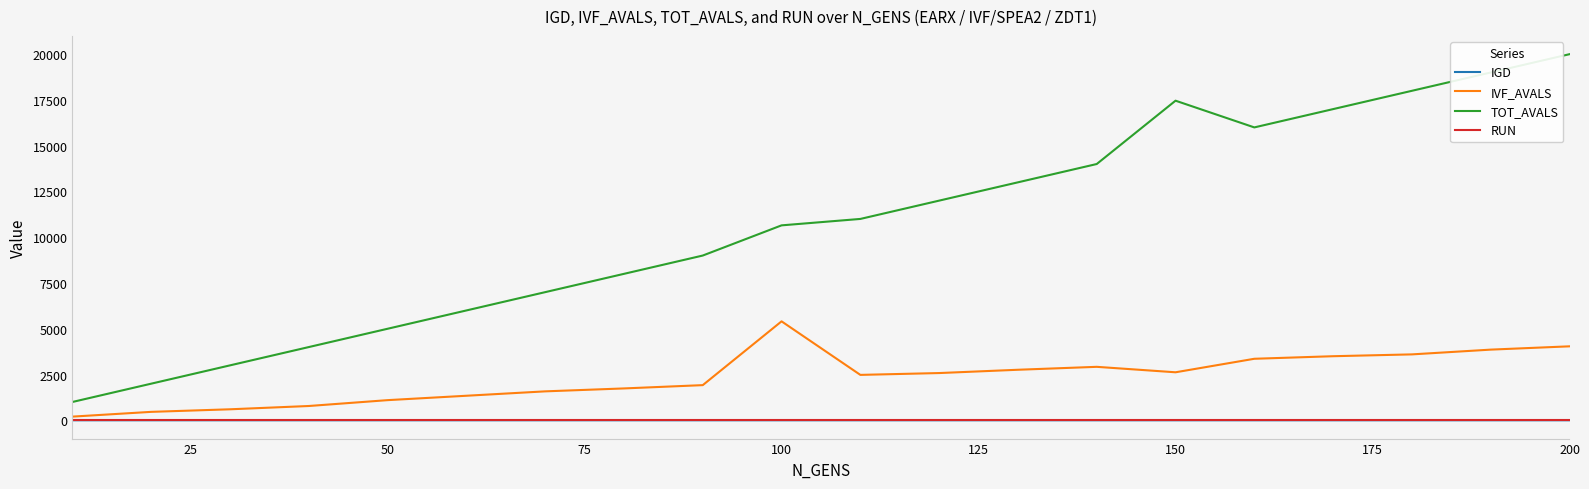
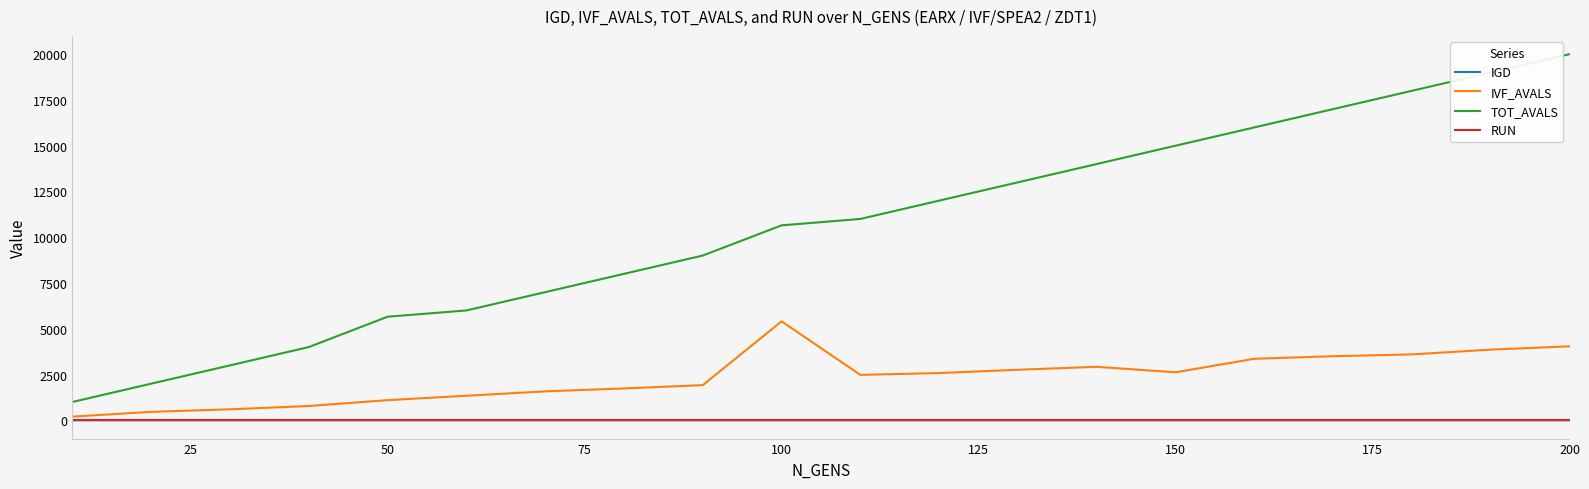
TOT_AVALS, 50: 5000 -> 5700
TOT_AVALS, 150: 17500 -> 15000
